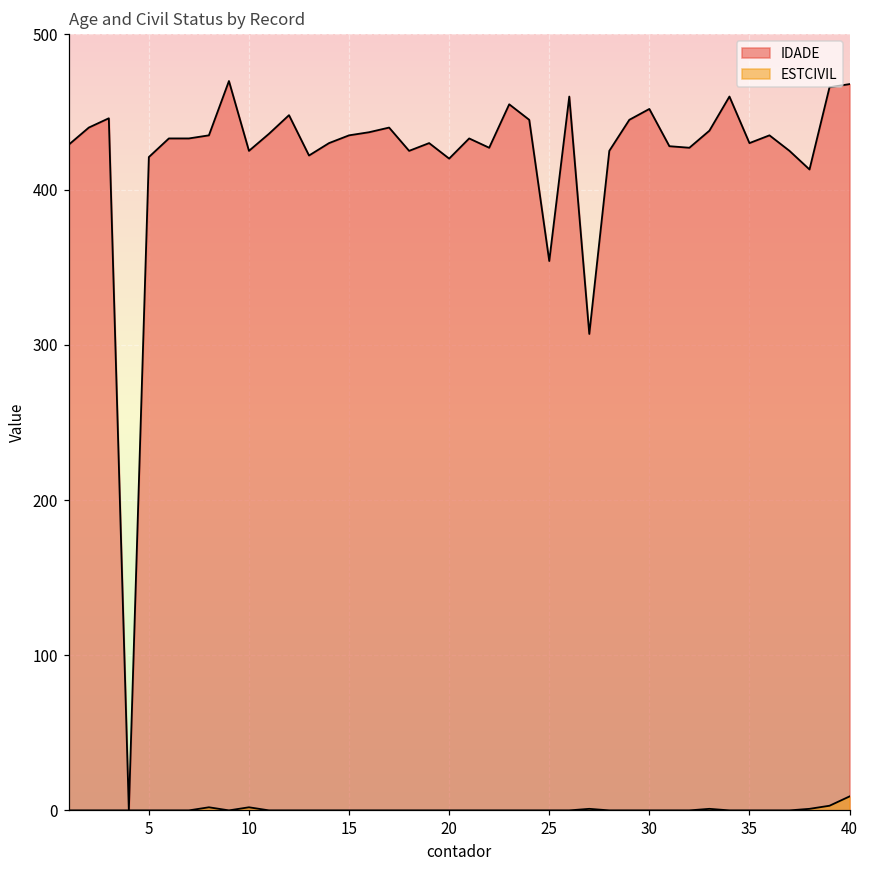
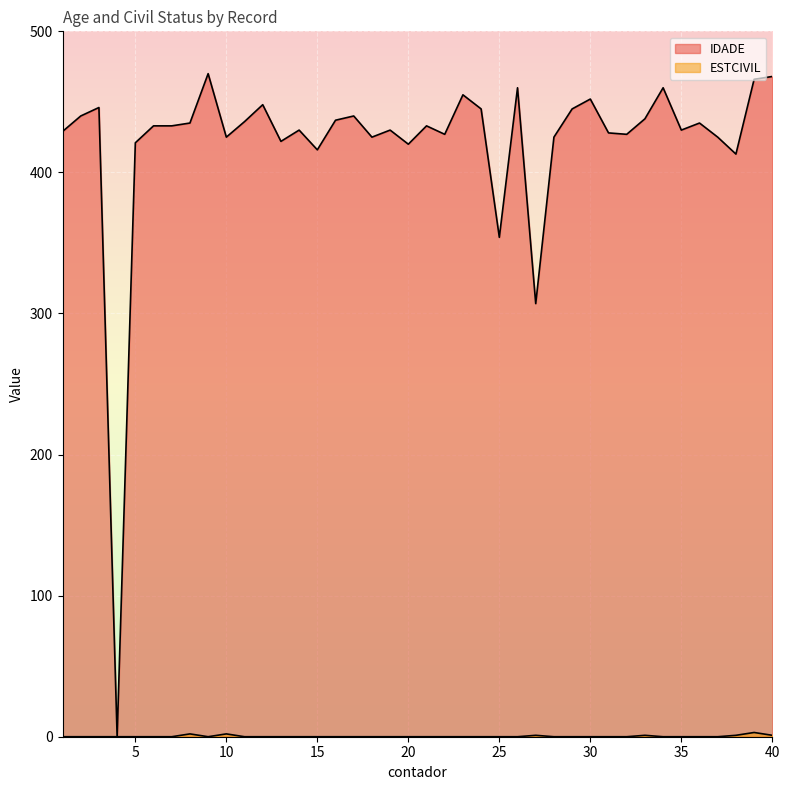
IDADE, 15: 435 -> 416
ESTCIVIL, 40: 9 -> 1
